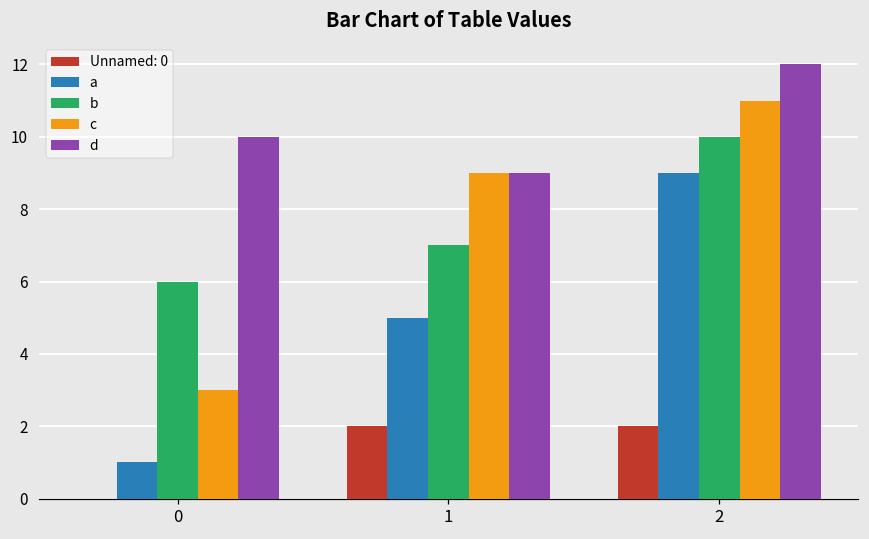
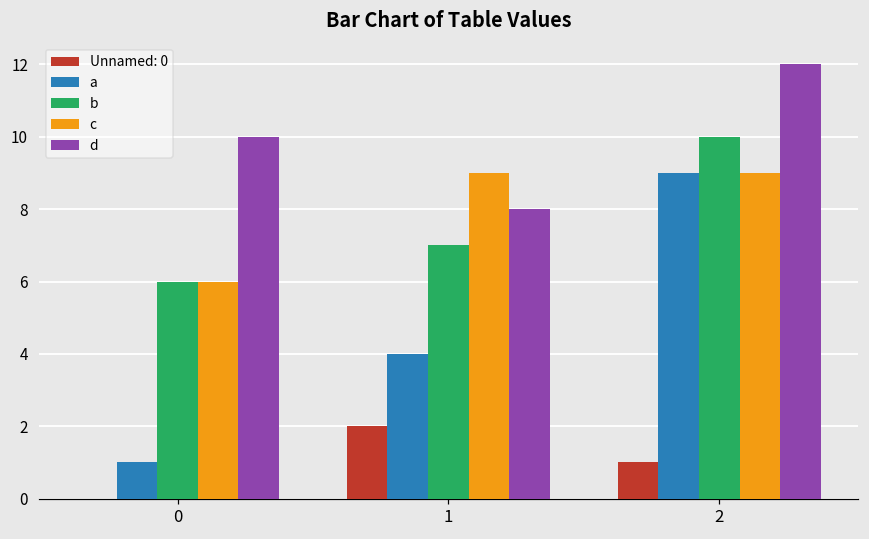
c, 0: 3 -> 6
a, 1: 5 -> 4
d, 1: 9 -> 8
Unnamed: 0, 2: 2 -> 1
c, 2: 11 -> 9
